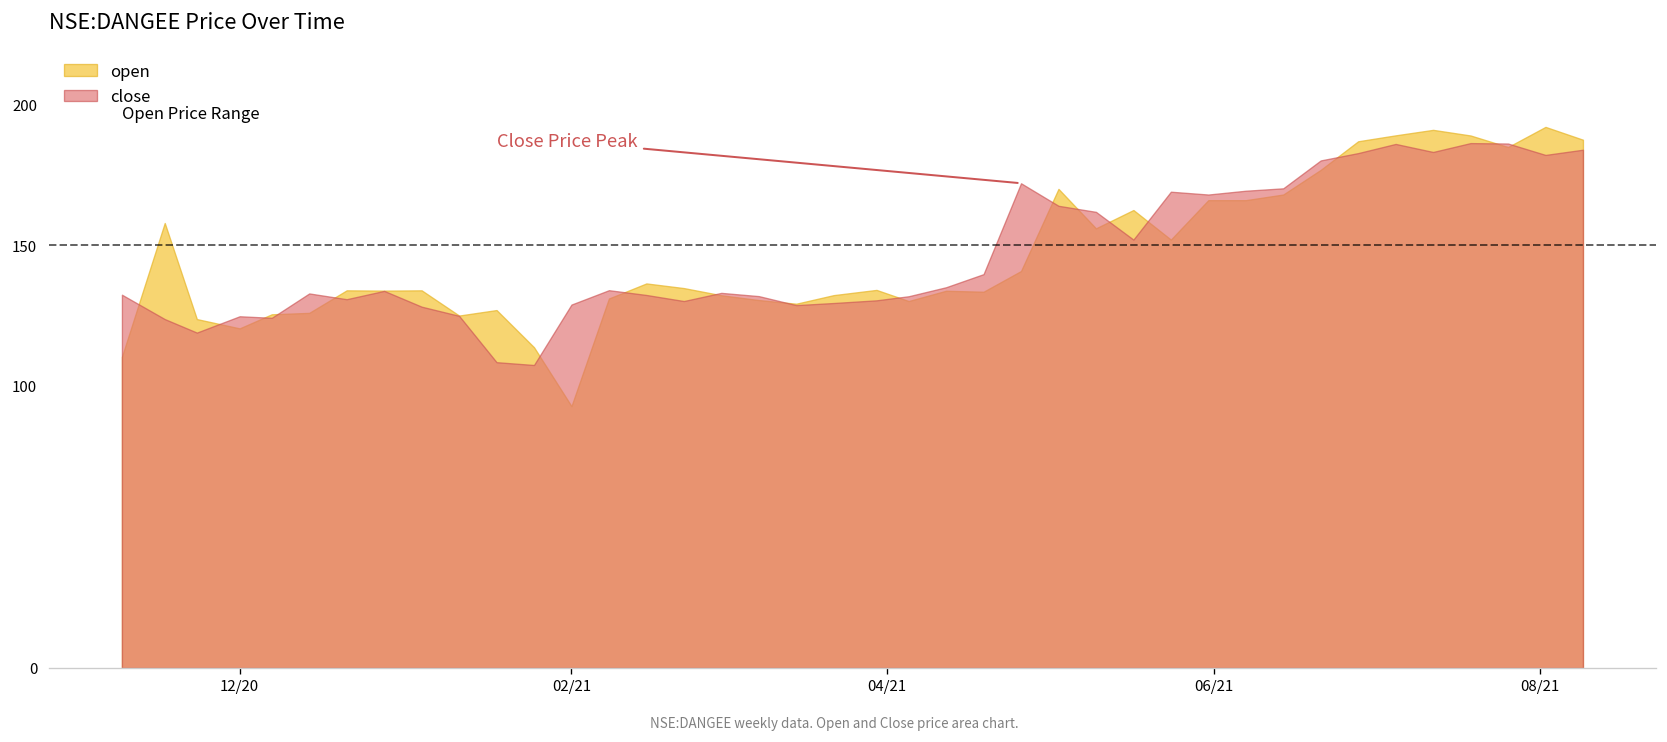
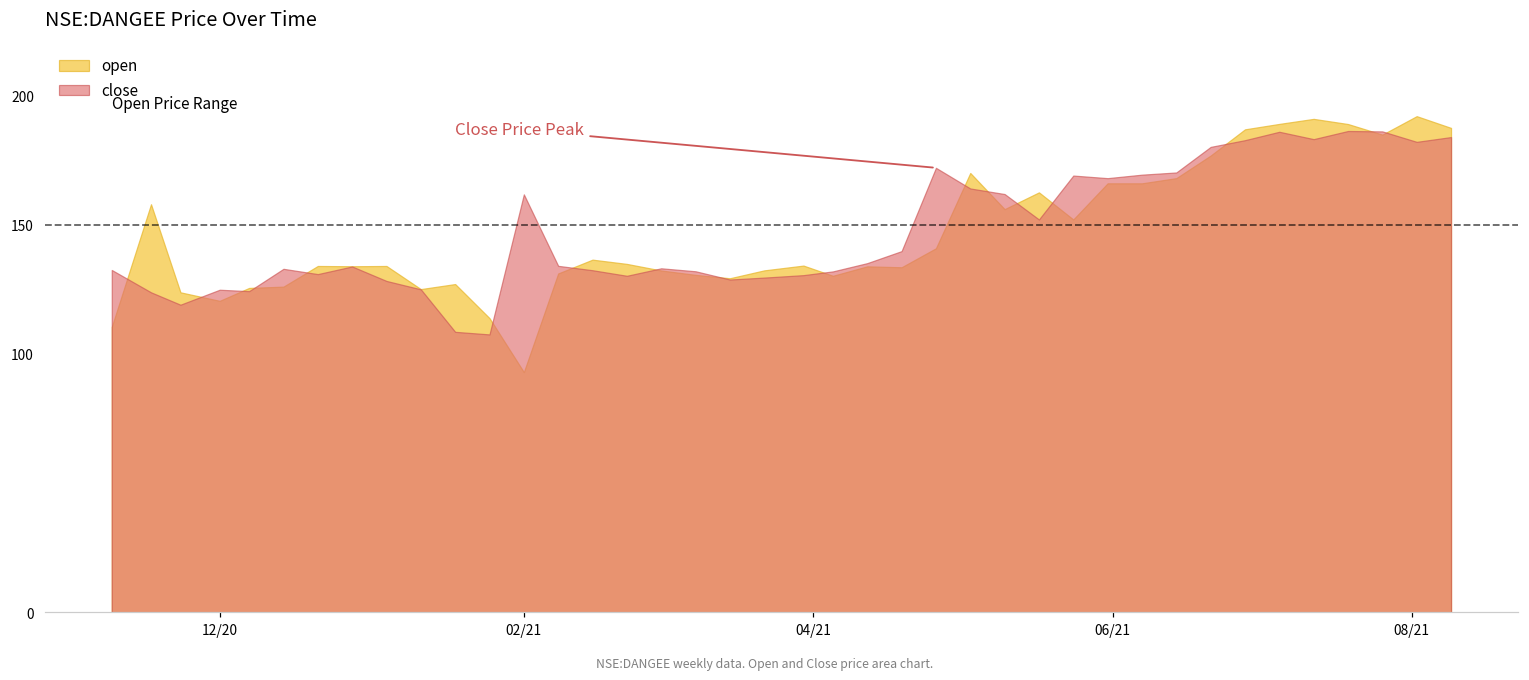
close, 02/21: 129 -> 162
